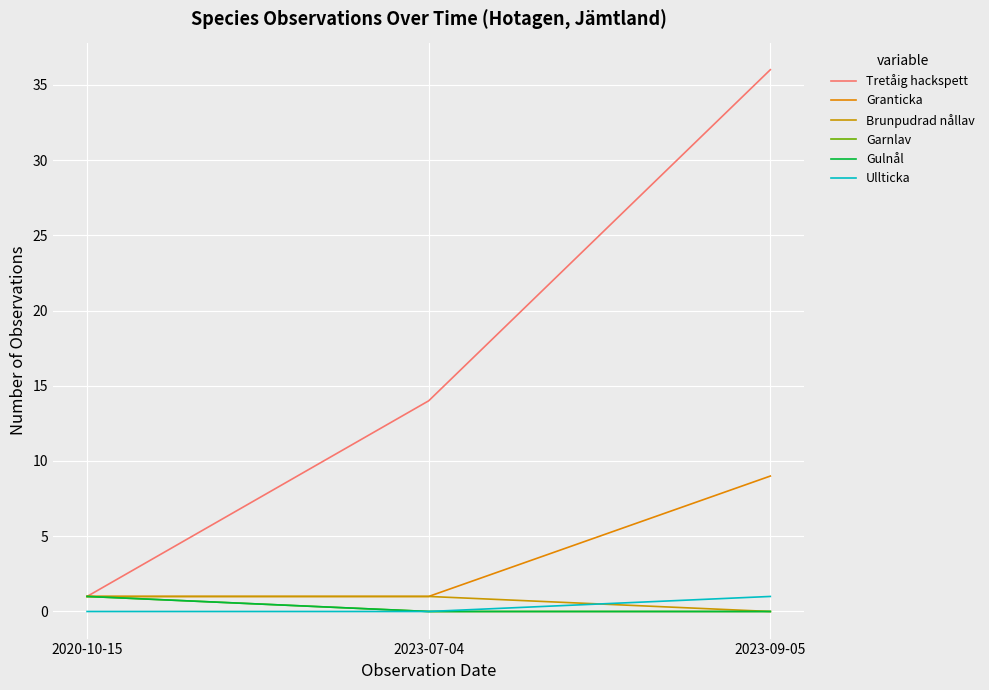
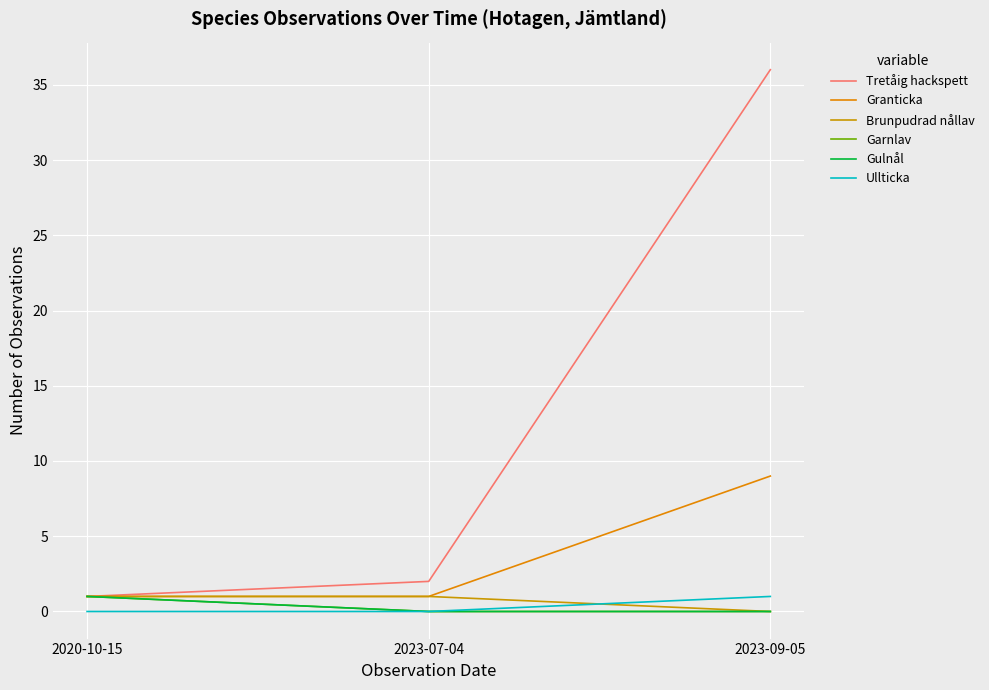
Tretåig hackspett, 2023-07-04: 14 -> 2
